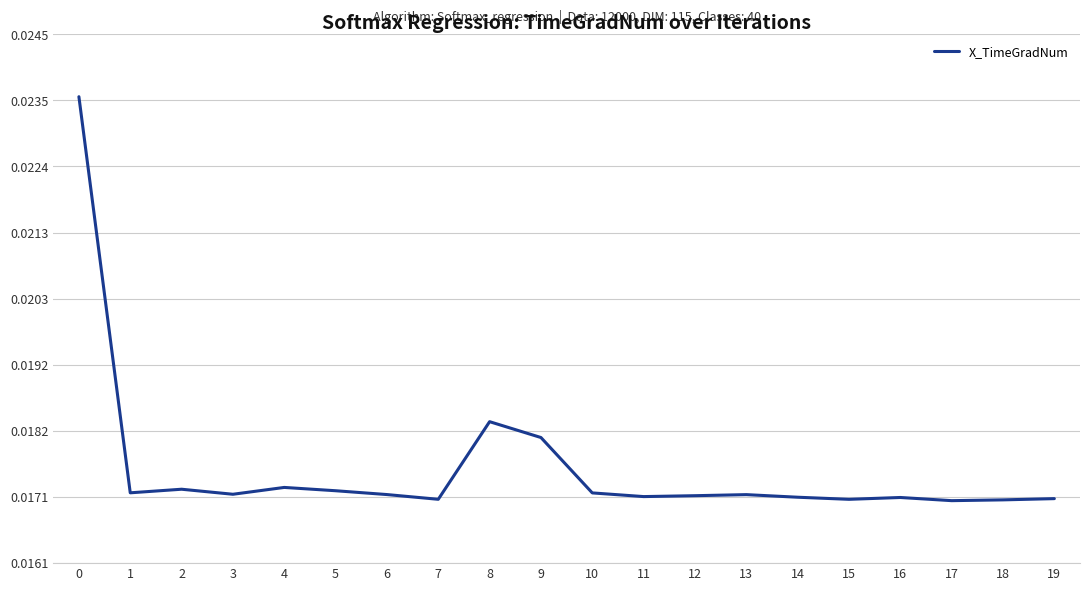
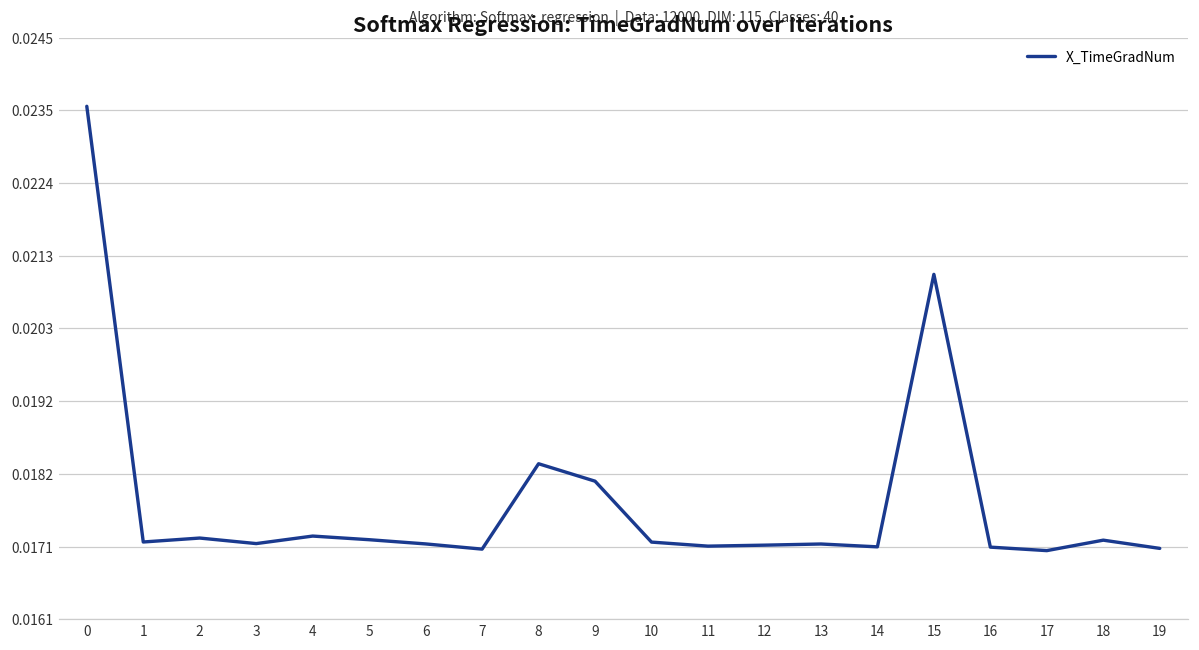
15: 0.0171 -> 0.0211
18: 0.0171 -> 0.0172
